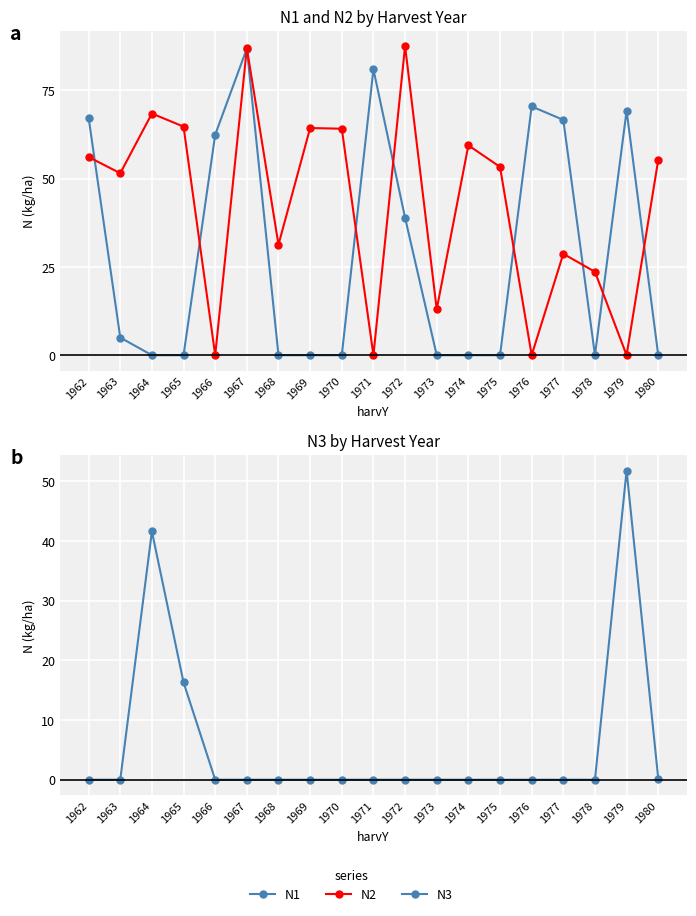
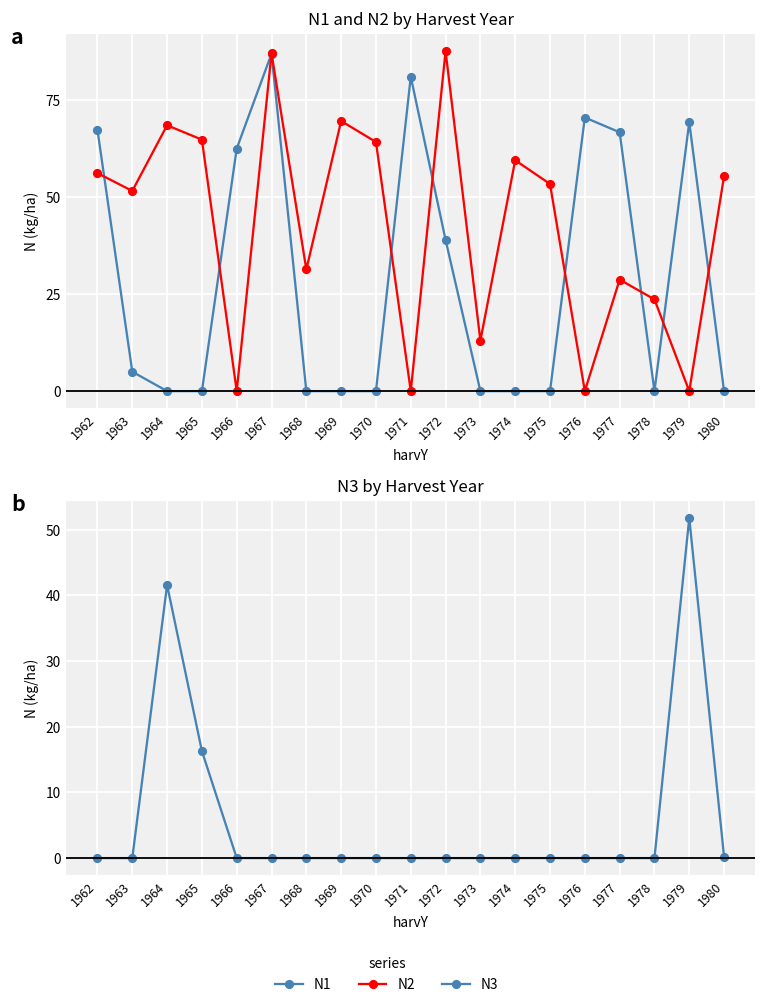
N1 and N2 by Harvest Year, N2, 1969: 64 -> 70
